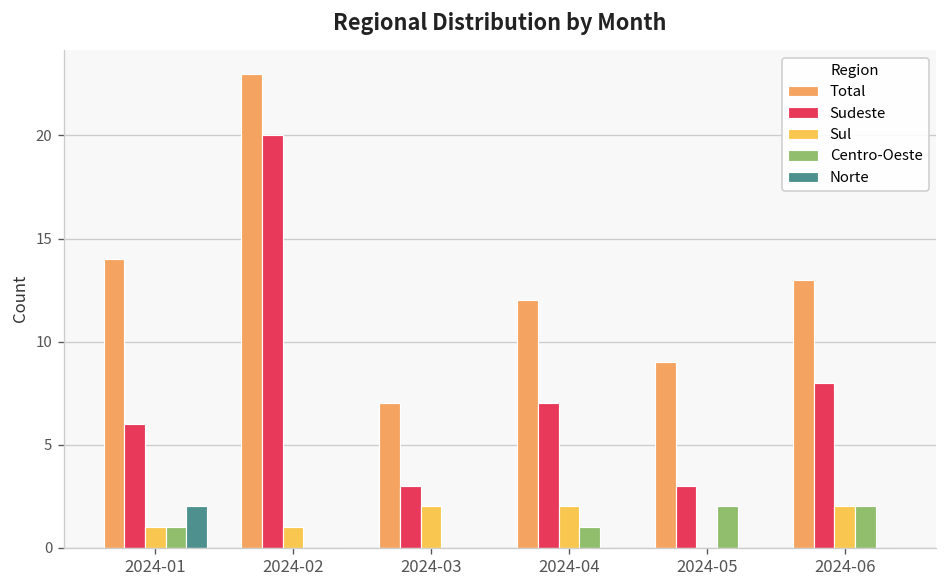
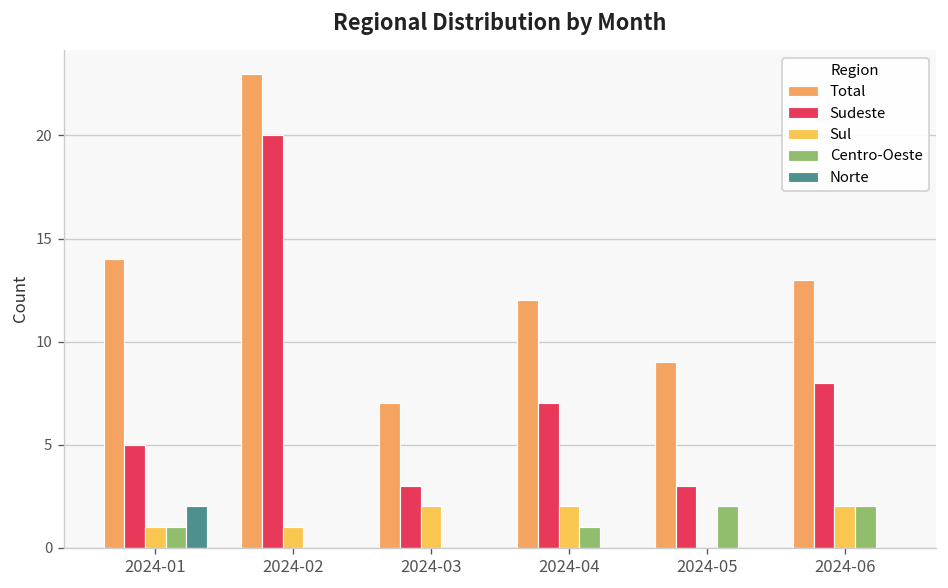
Sudeste, 2024-01: 6 -> 5
